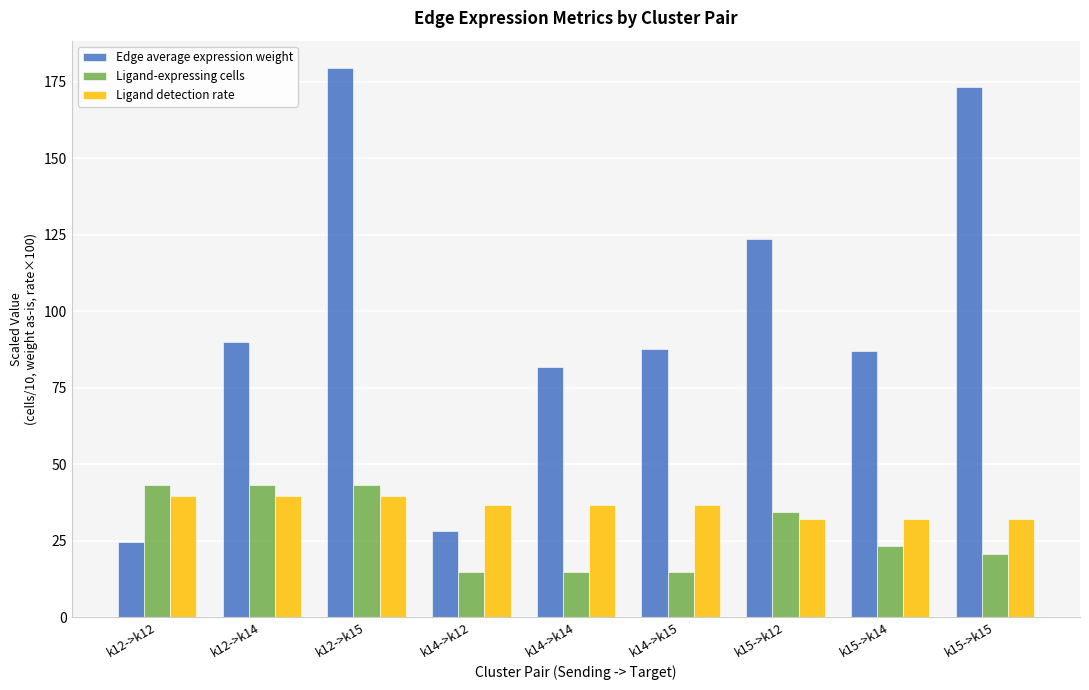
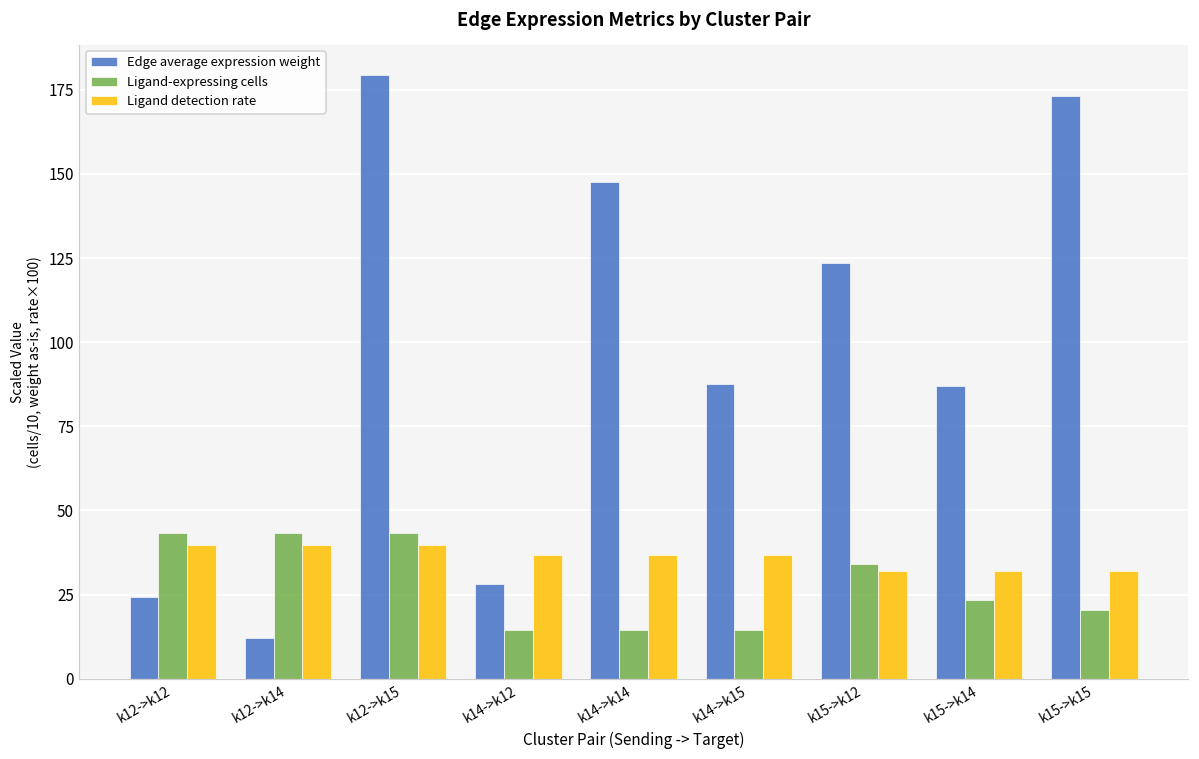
Edge average expression weight, k12->k14: 90 -> 12
Edge average expression weight, k14->k14: 82 -> 148
